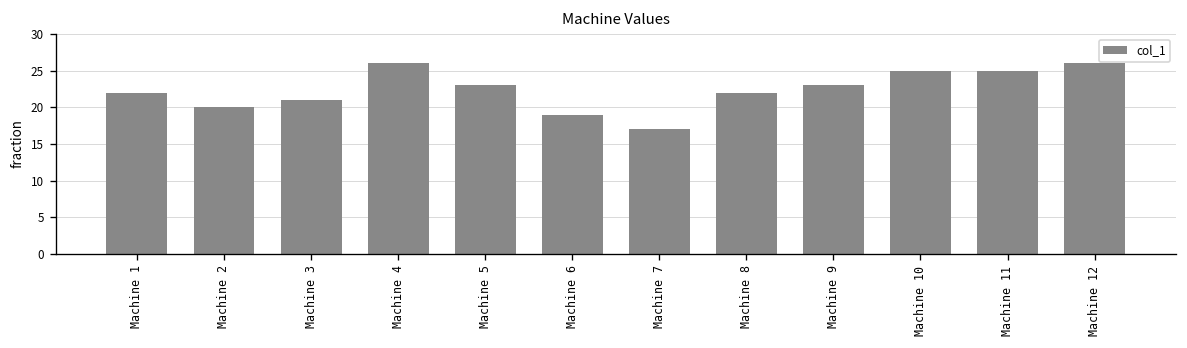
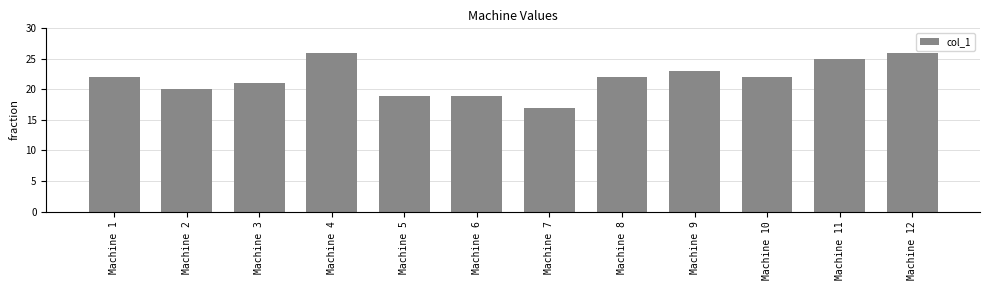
Machine 5: 23 -> 19
Machine 10: 25 -> 22
